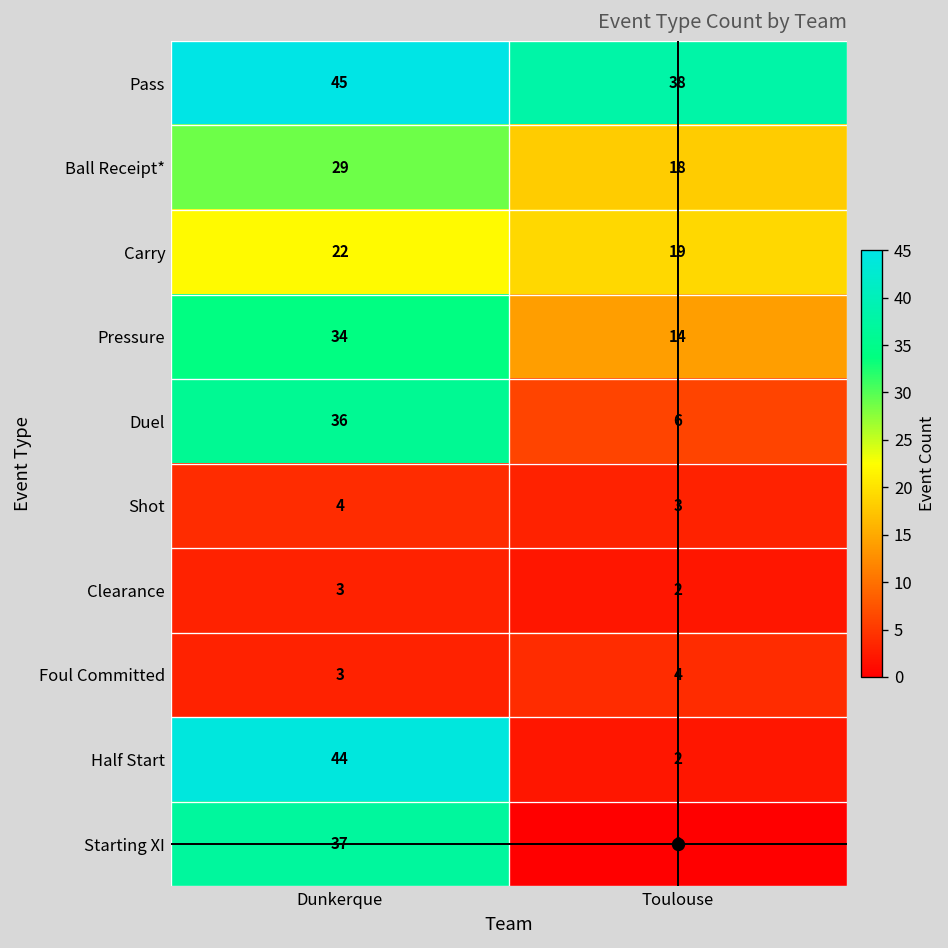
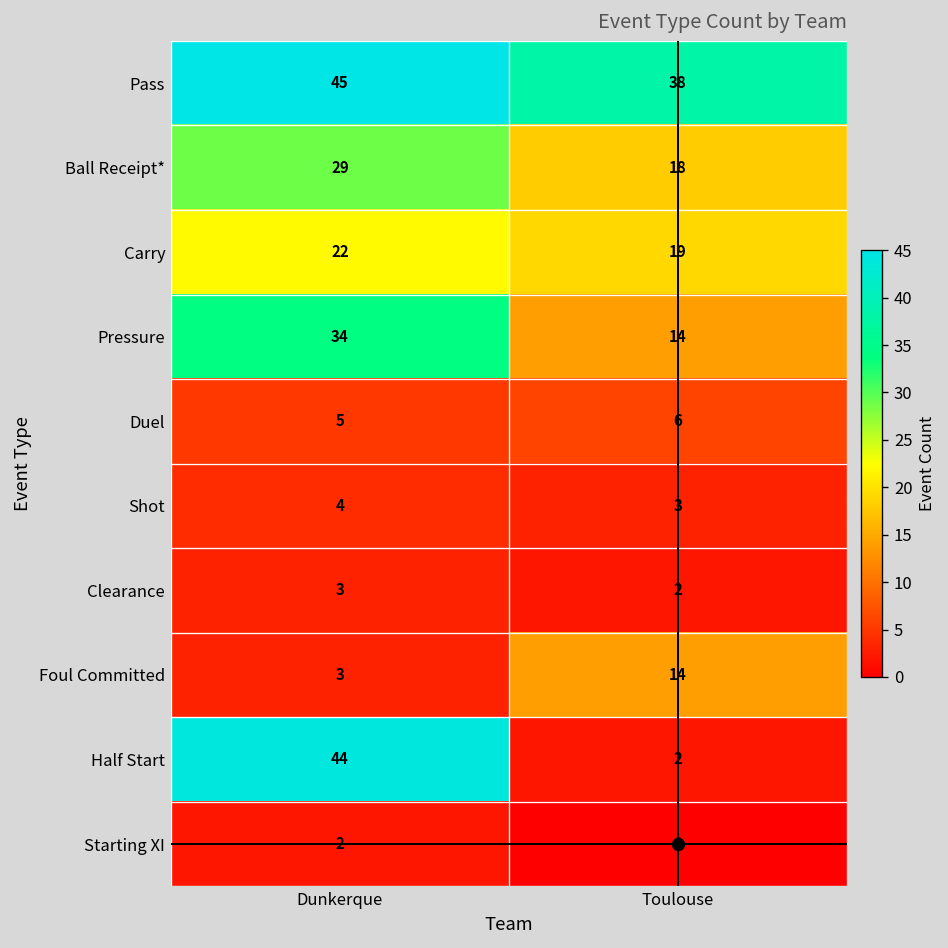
Duel, Dunkerque: 36 -> 5
Foul Committed, Toulouse: 4 -> 14
Starting XI, Dunkerque: 37 -> 2
